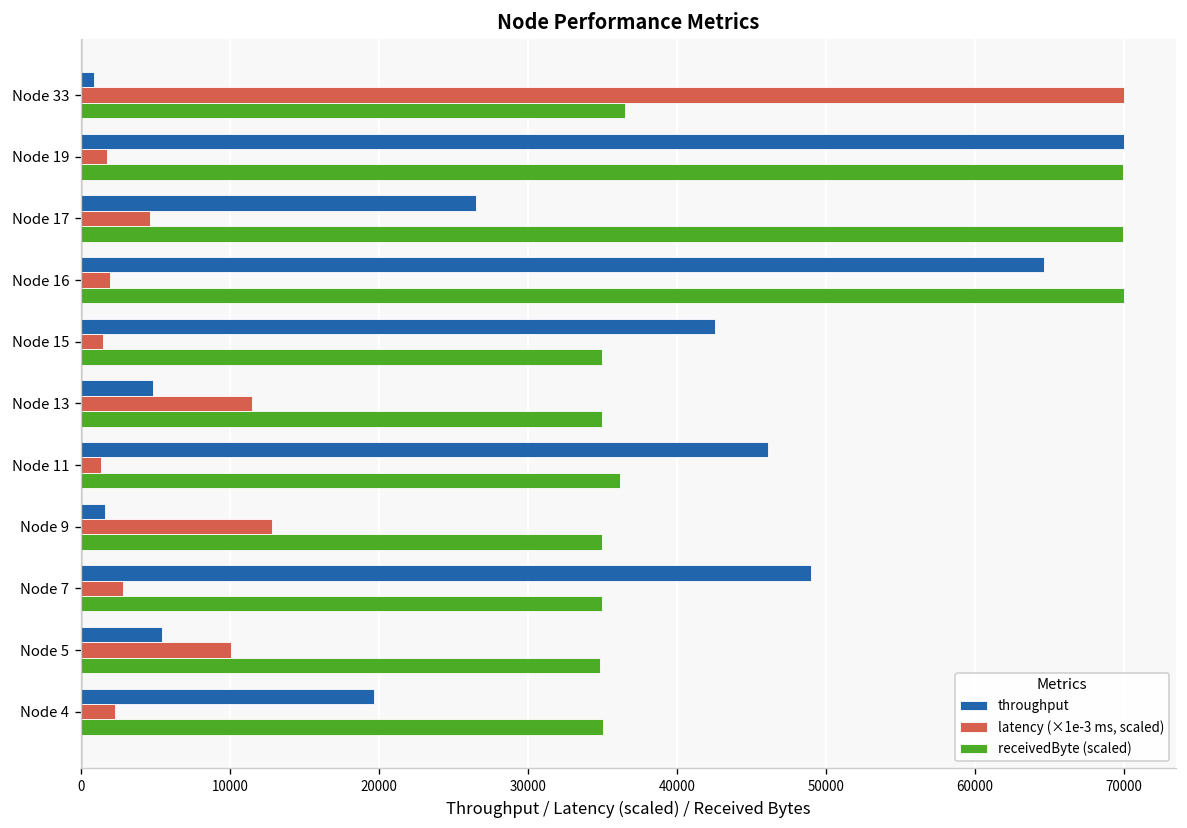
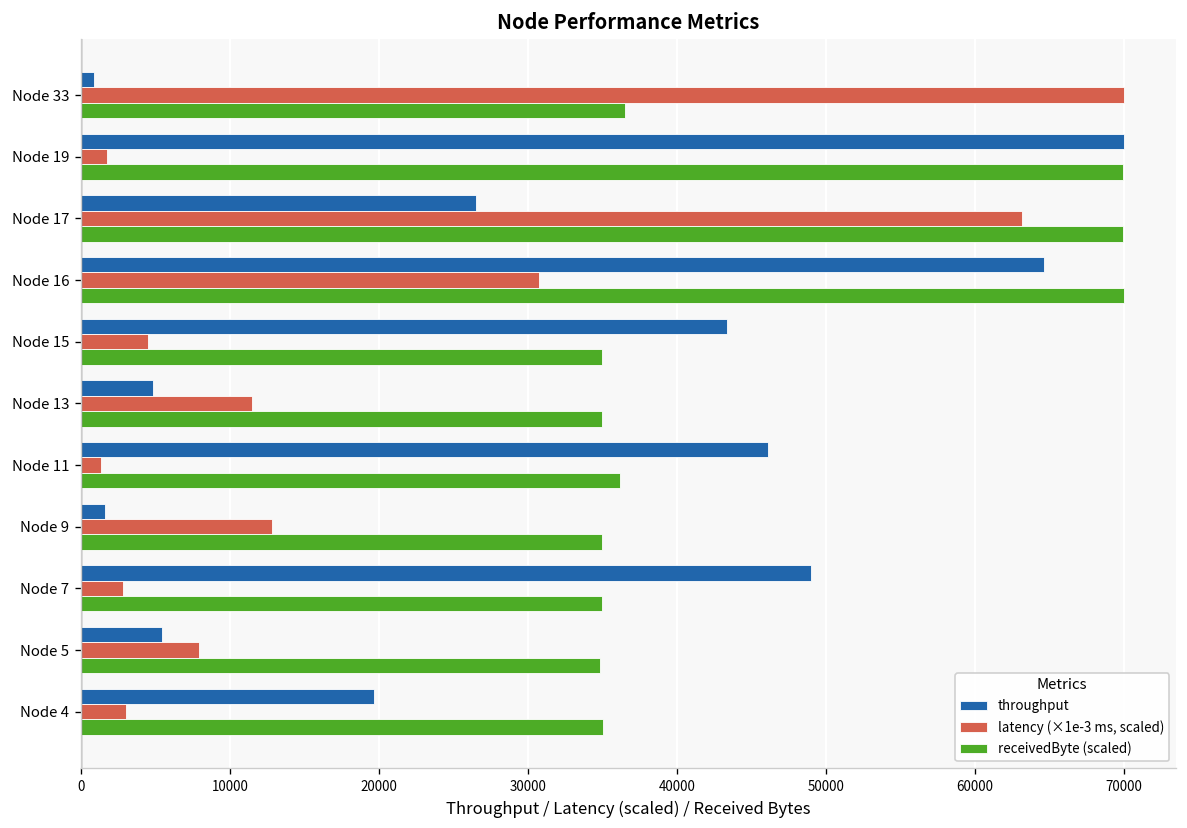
latency (×1e-3 ms, scaled), Node 17: 4700 -> 63200
latency (×1e-3 ms, scaled), Node 16: 1900 -> 30700
throughput, Node 15: 42500 -> 43400
latency (×1e-3 ms, scaled), Node 15: 1500 -> 4500
latency (×1e-3 ms, scaled), Node 5: 10100 -> 7900
latency (×1e-3 ms, scaled), Node 4: 2300 -> 3000
